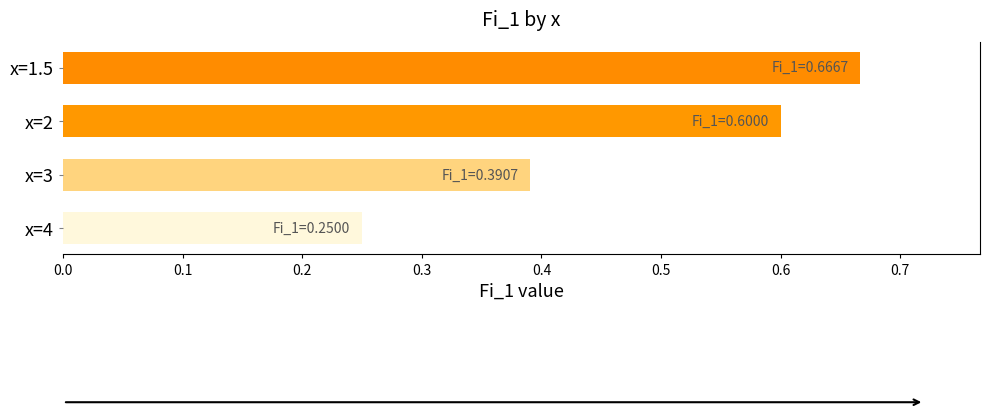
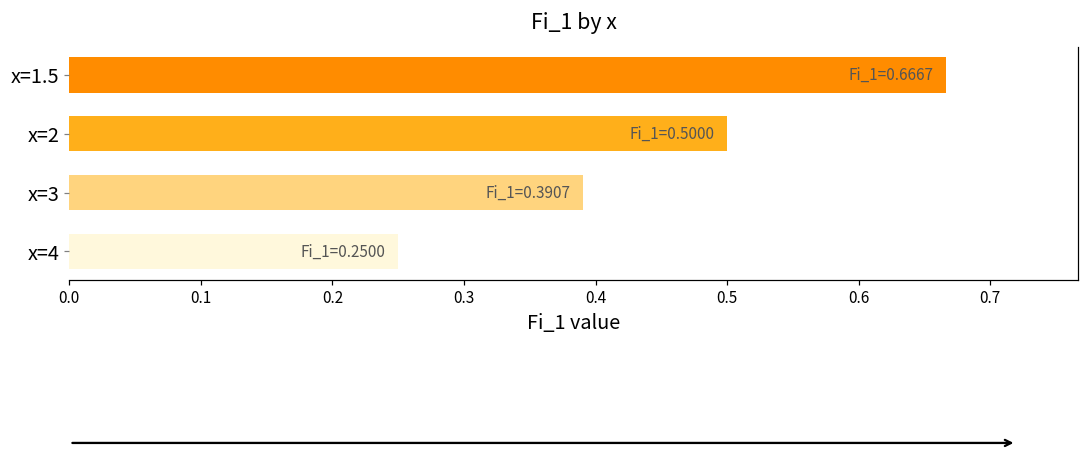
x=2: 0.6000 -> 0.5000
